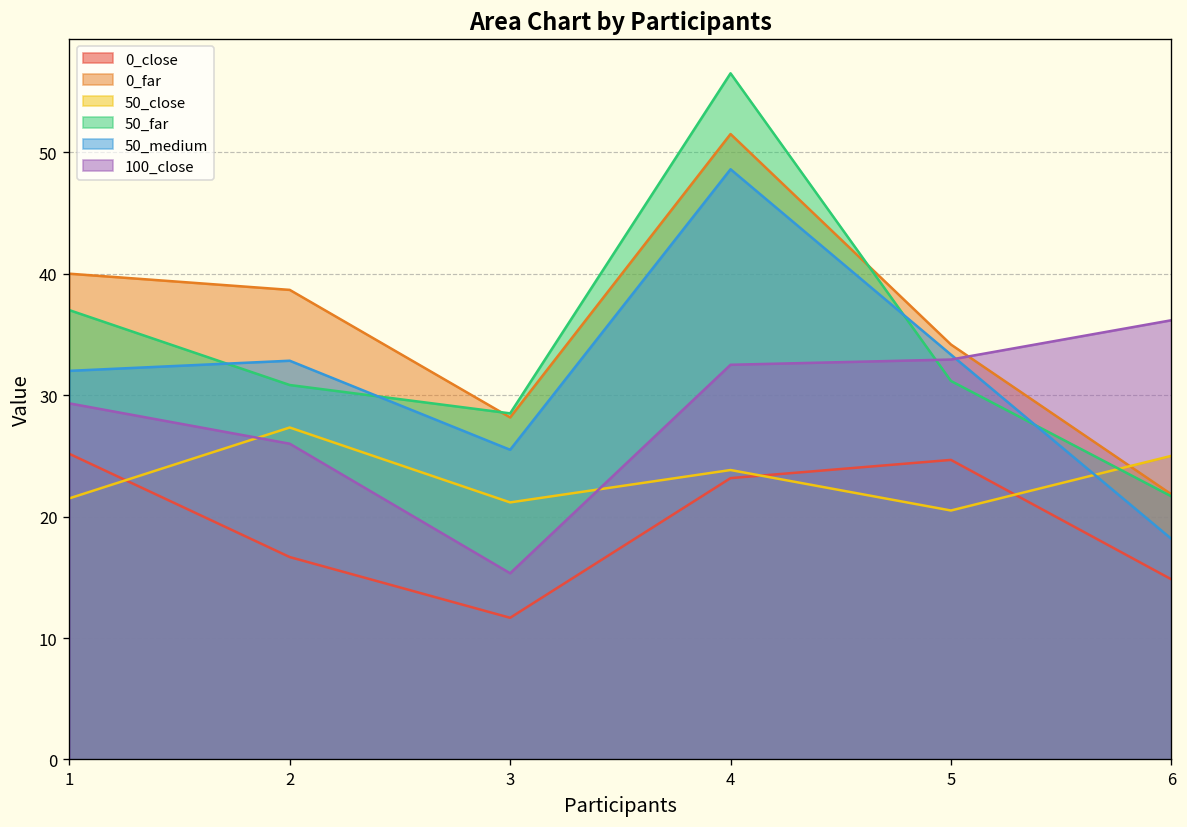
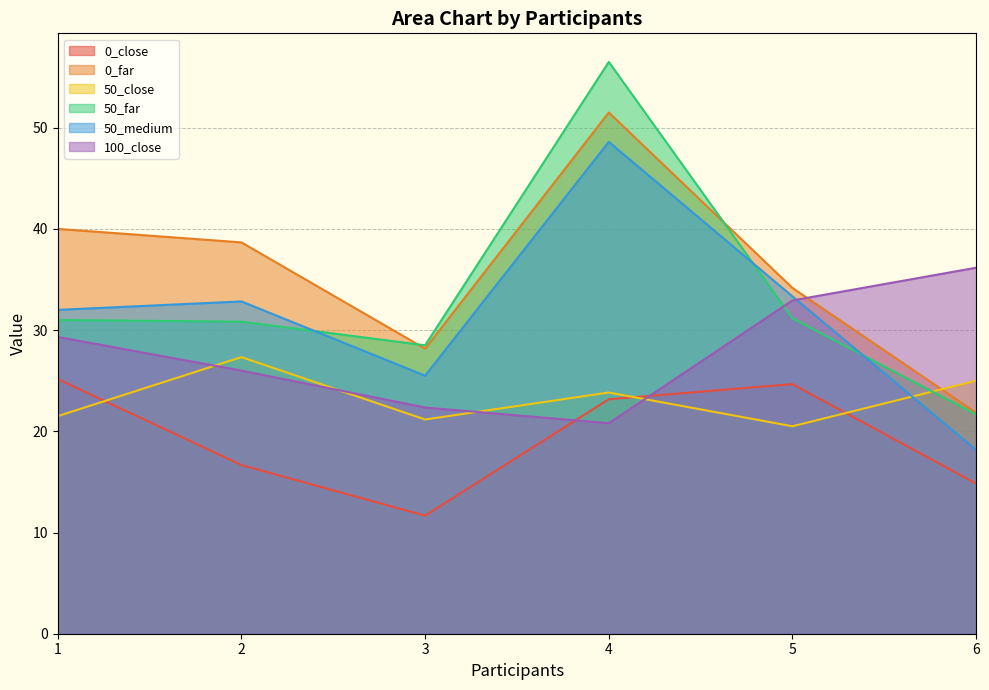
50_far, 1: 37 -> 31
100_close, 3: 15.3 -> 22.4
100_close, 4: 32.5 -> 20.8
